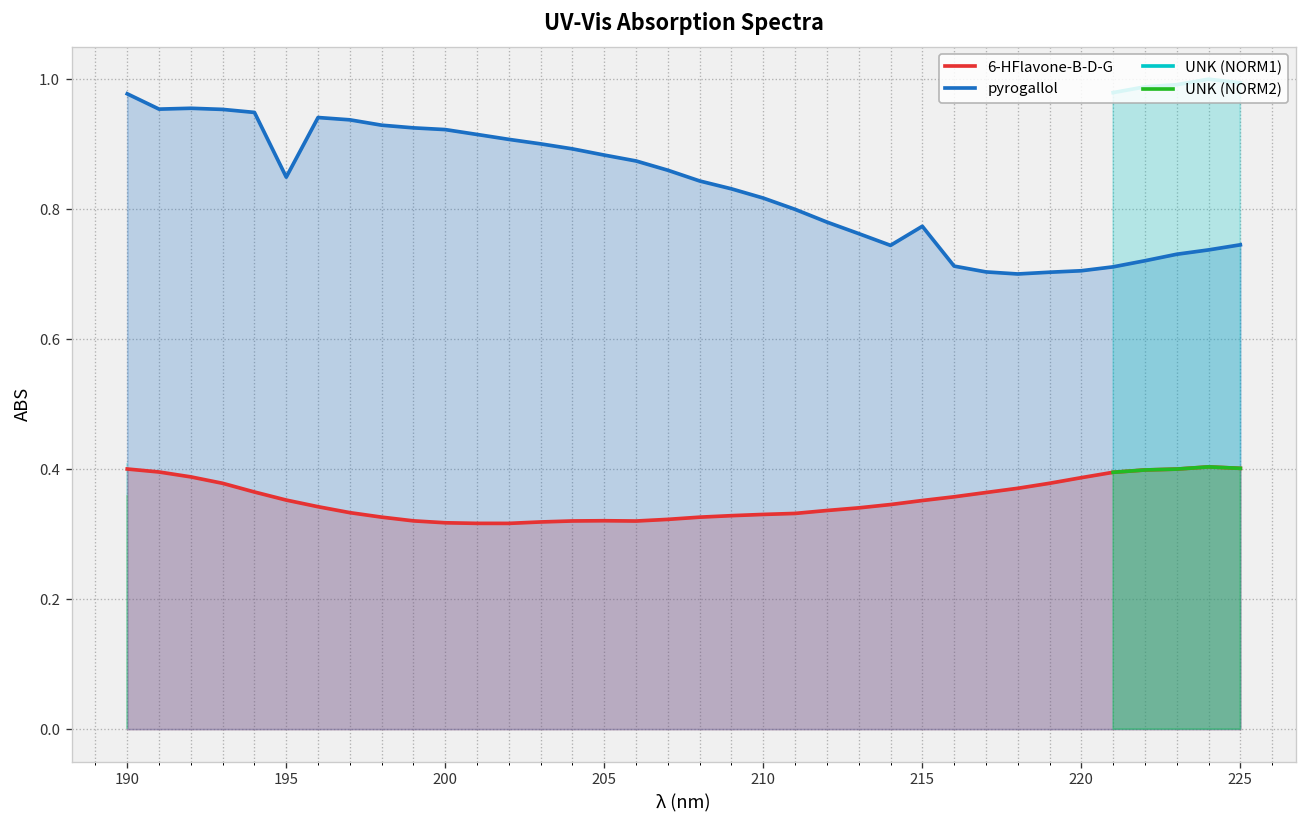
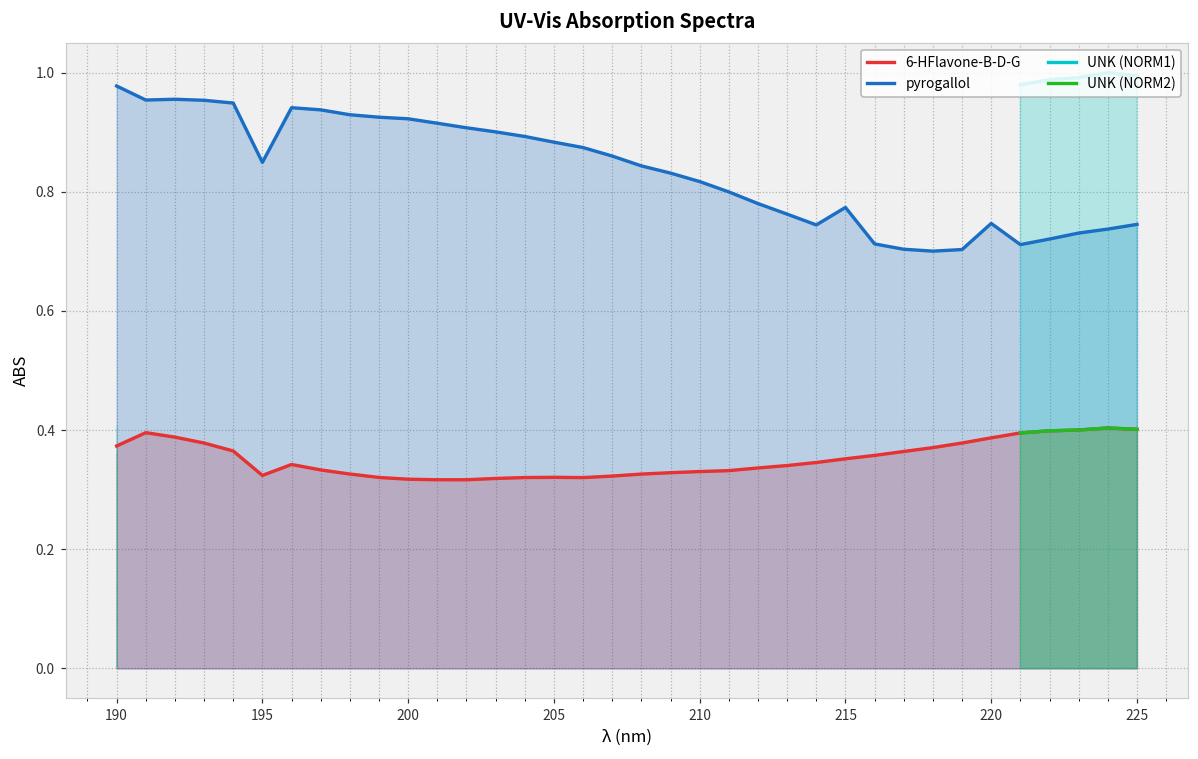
6-HFlavone-B-D-G, 190: 0.40 -> 0.37
6-HFlavone-B-D-G, 195: 0.35 -> 0.32
pyrogallol, 220: 0.71 -> 0.75
